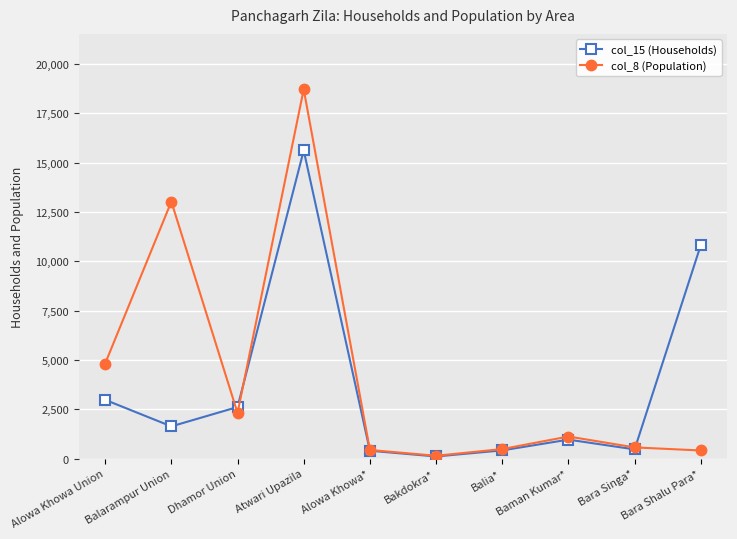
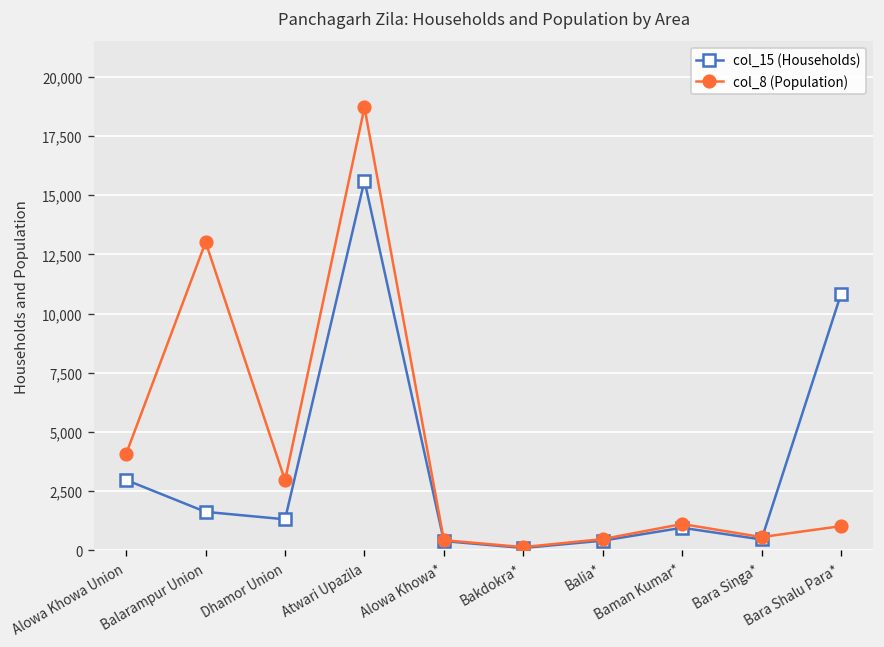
col_8 (Population), Alowa Khowa Union: 4,800 -> 4,100
col_15 (Households), Dhamor Union: 2,600 -> 1,300
col_8 (Population), Dhamor Union: 2,300 -> 3,000
col_8 (Population), Bara Shalu Para*: 400 -> 1,000
